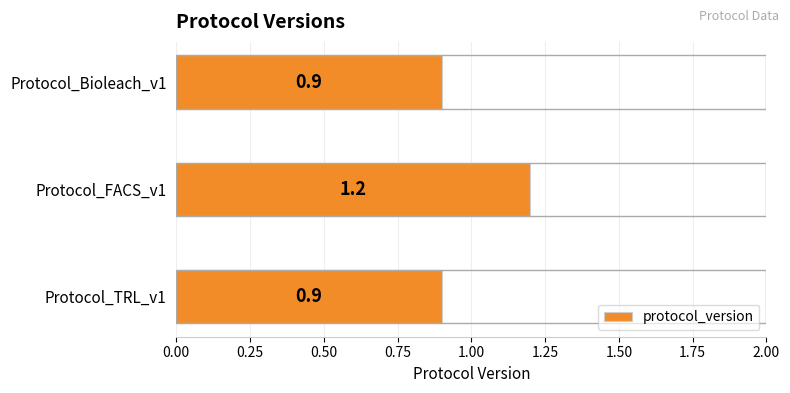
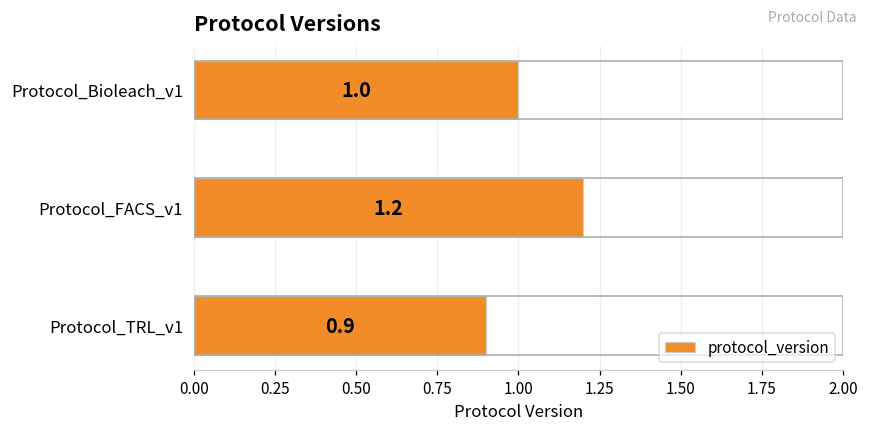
Protocol_Bioleach_v1: 0.9 -> 1.0
